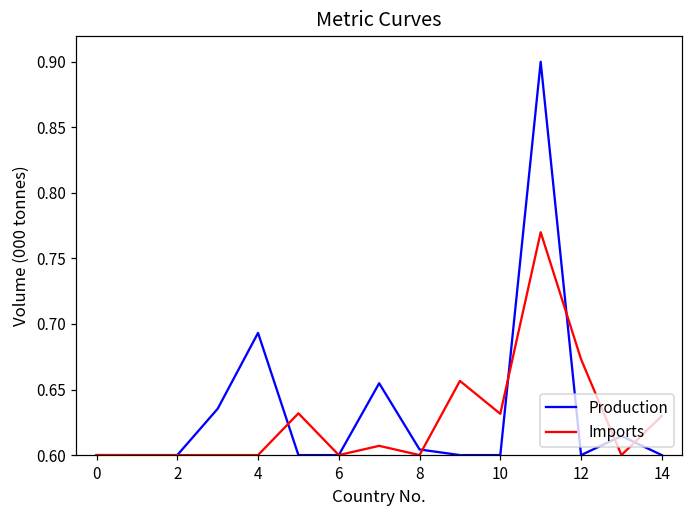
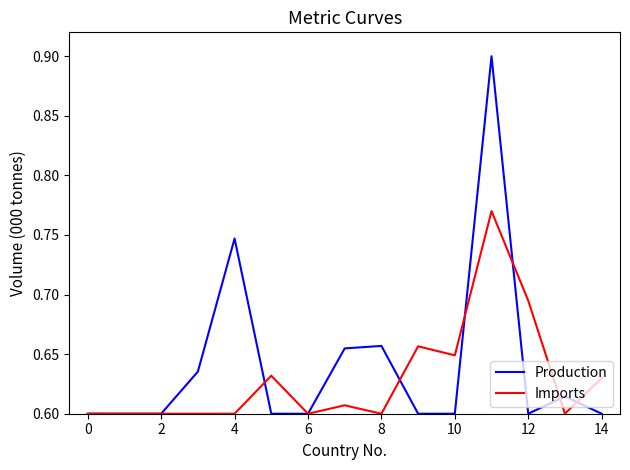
Production, 4: 0.693 -> 0.747
Production, 8: 0.604 -> 0.657
Imports, 10: 0.631 -> 0.649
Imports, 12: 0.673 -> 0.695
